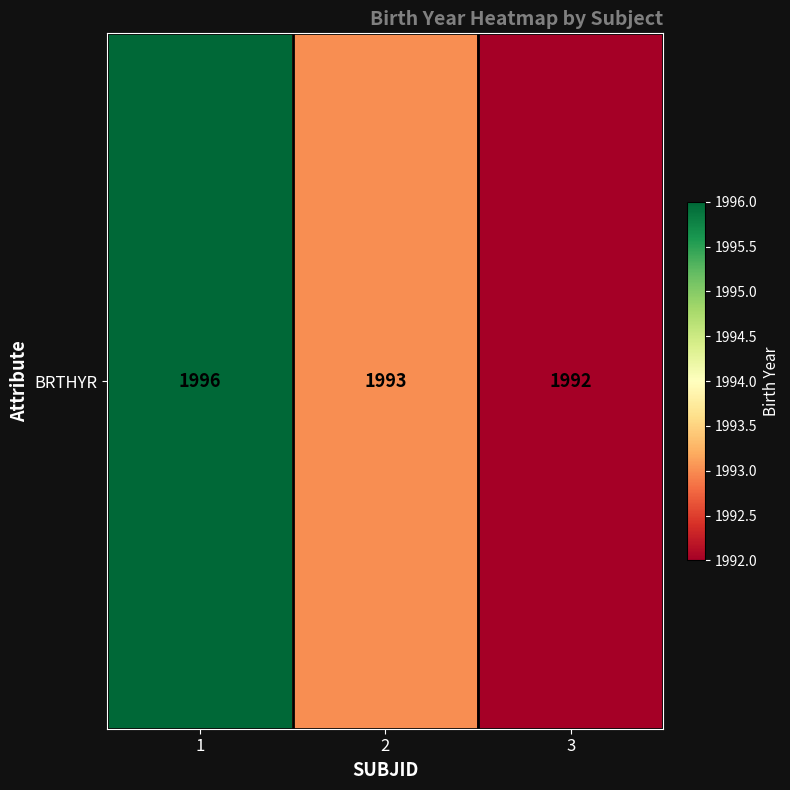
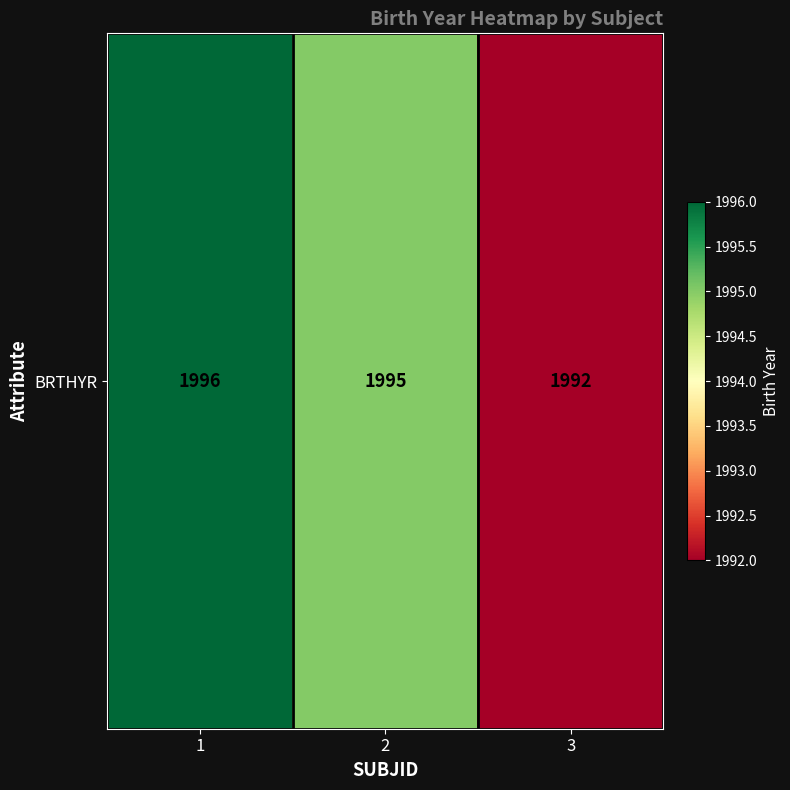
BRTHYR, 2: 1993 -> 1995
